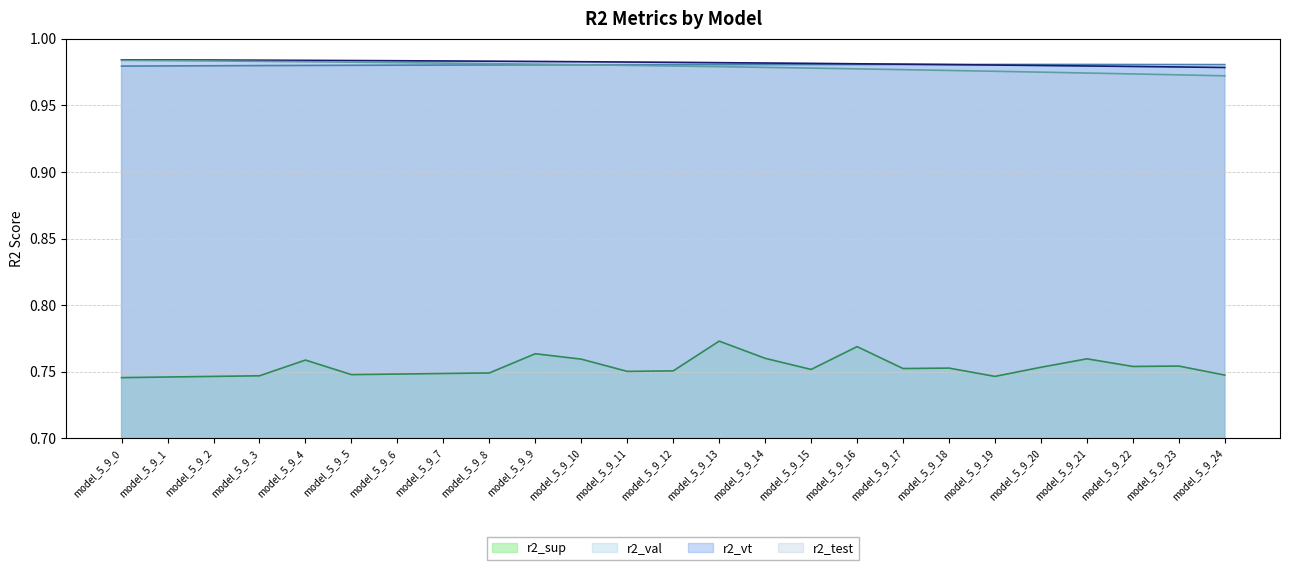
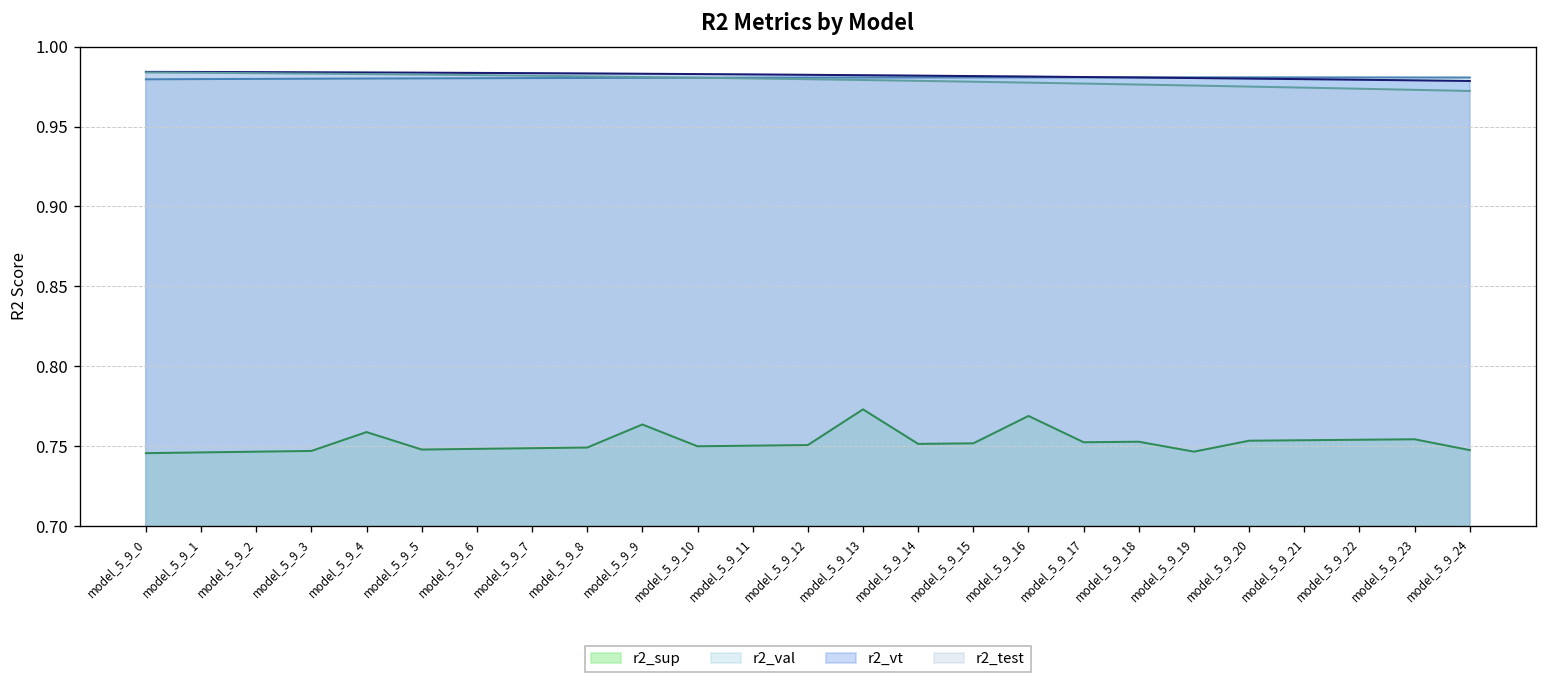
r2_sup, model_5_9_10: 0.760 -> 0.750
r2_sup, model_5_9_14: 0.760 -> 0.751
r2_sup, model_5_9_21: 0.760 -> 0.754
